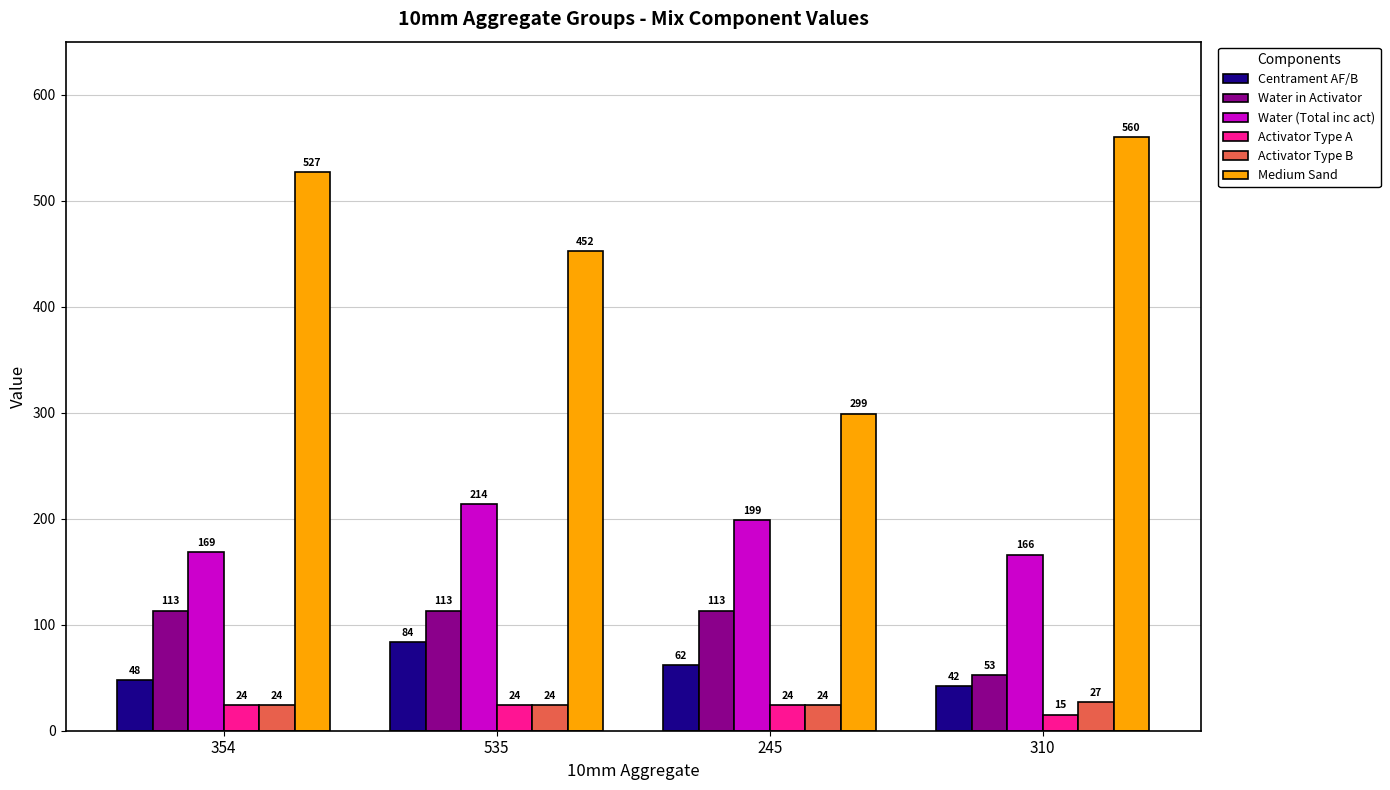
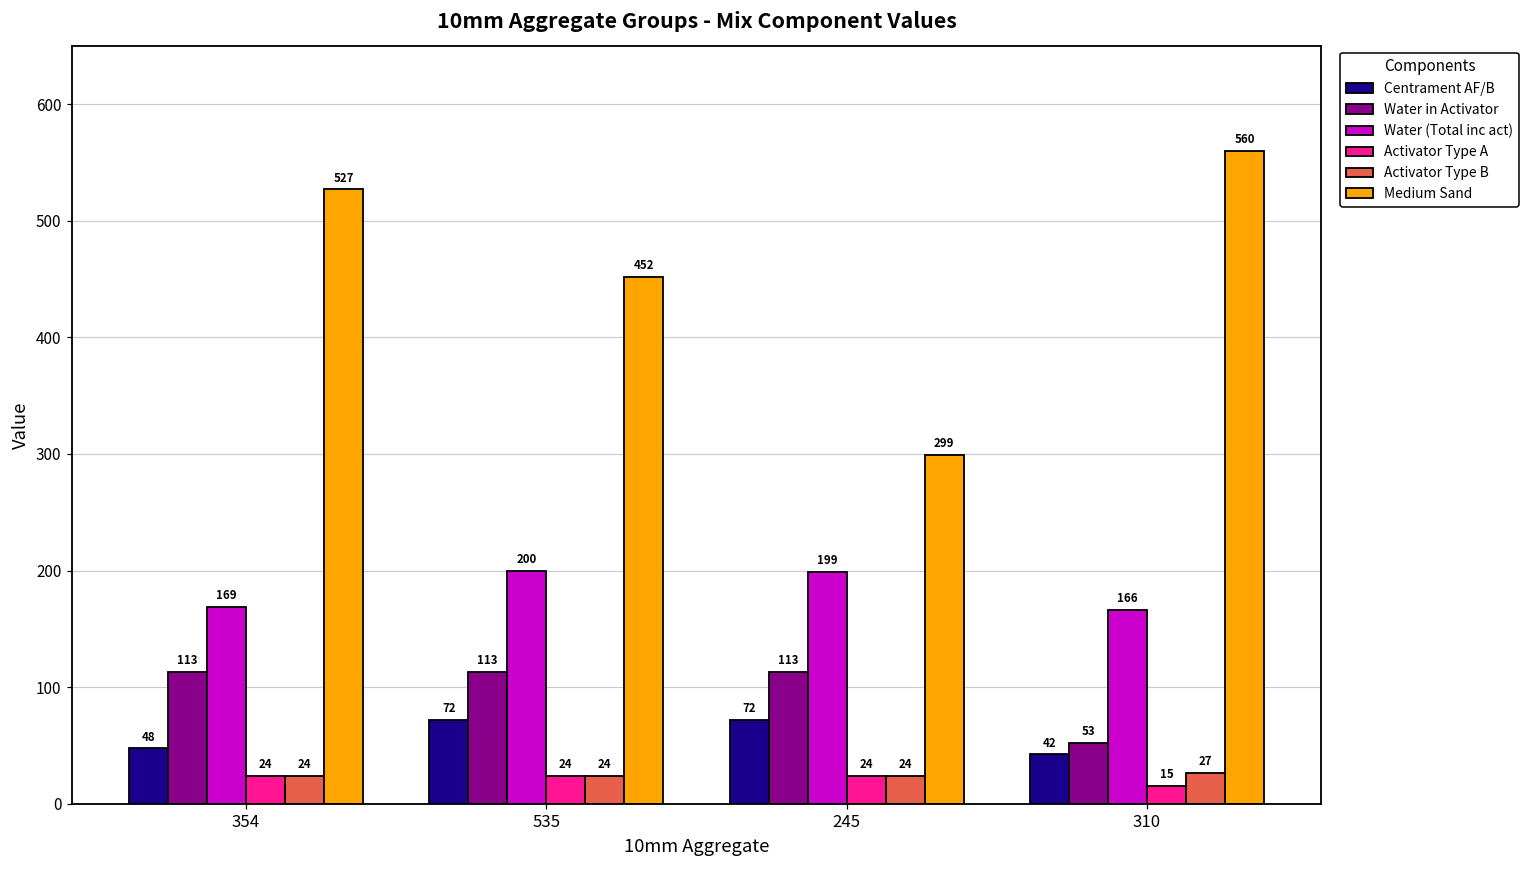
Centrament AF/B, 535: 84 -> 72
Water (Total inc act), 535: 214 -> 200
Centrament AF/B, 245: 62 -> 72
